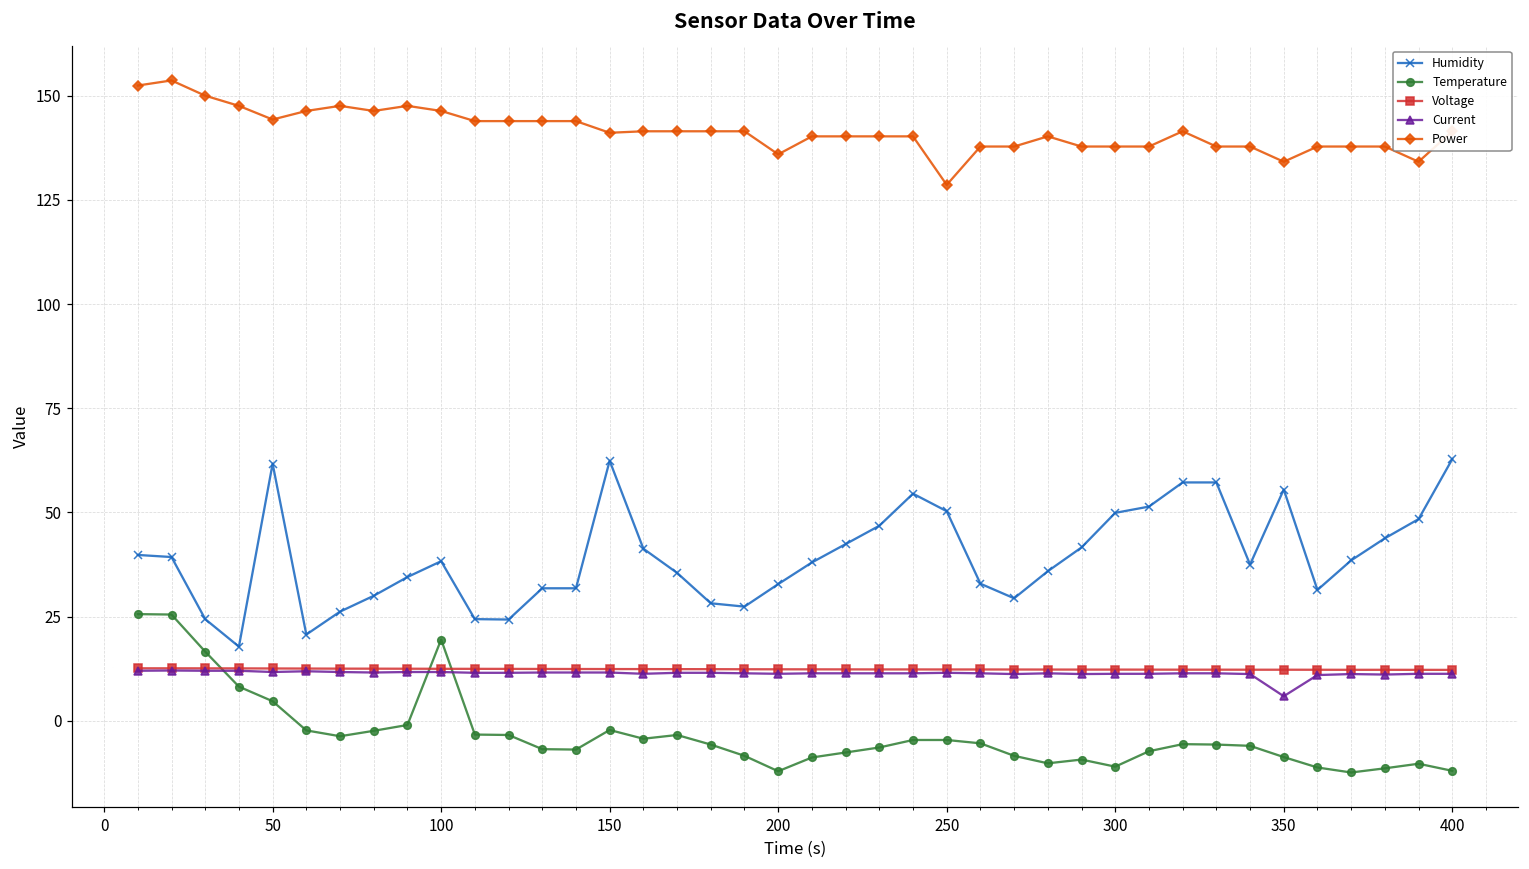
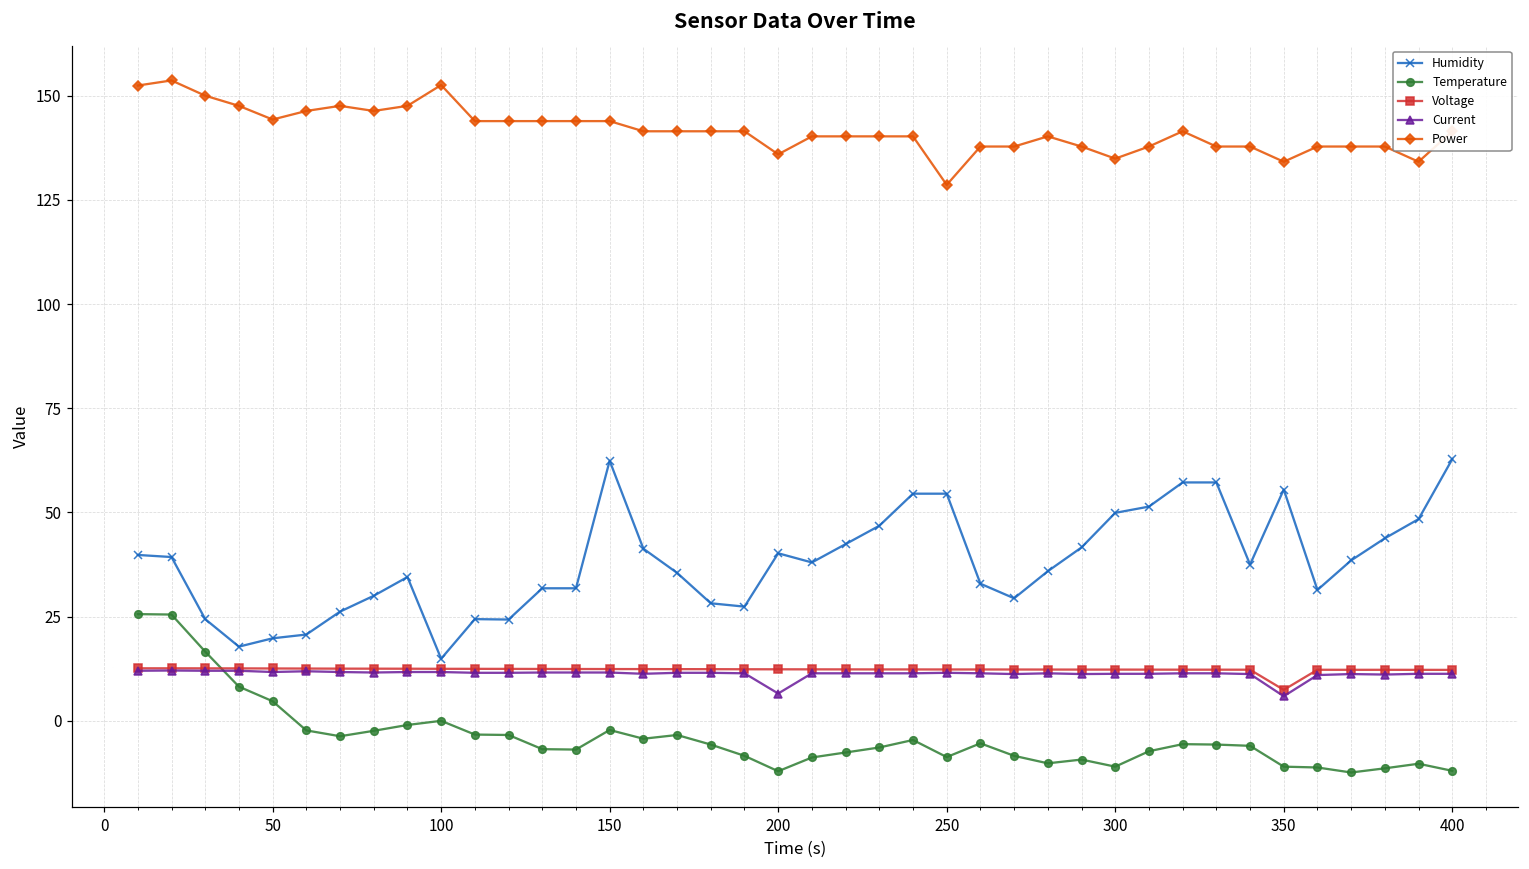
Humidity, 50: 62 -> 20
Humidity, 100: 38 -> 15
Temperature, 100: 20 -> 0
Power, 100: 146 -> 153
Power, 150: 141 -> 144
Humidity, 200: 33 -> 40
Current, 200: 11 -> 7
Humidity, 250: 50 -> 55
Temperature, 250: -5 -> -9
Power, 300: 138 -> 135
Temperature, 350: -9 -> -11
Voltage, 350: 12 -> 7
